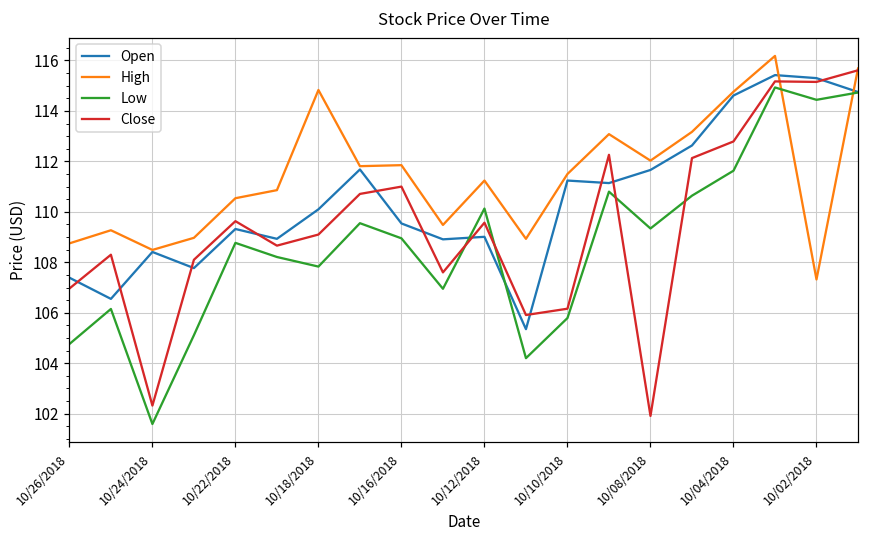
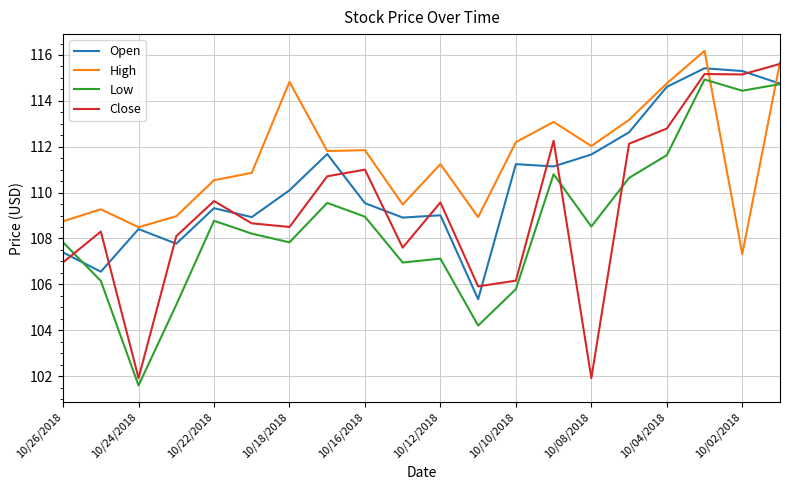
Low, 10/26/2018: 104.8 -> 107.8
Close, 10/24/2018: 102.3 -> 101.9
Close, 10/18/2018: 109.1 -> 108.5
Low, 10/12/2018: 110.1 -> 107.1
High, 10/10/2018: 111.5 -> 112.2
Low, 10/08/2018: 109.3 -> 108.5
